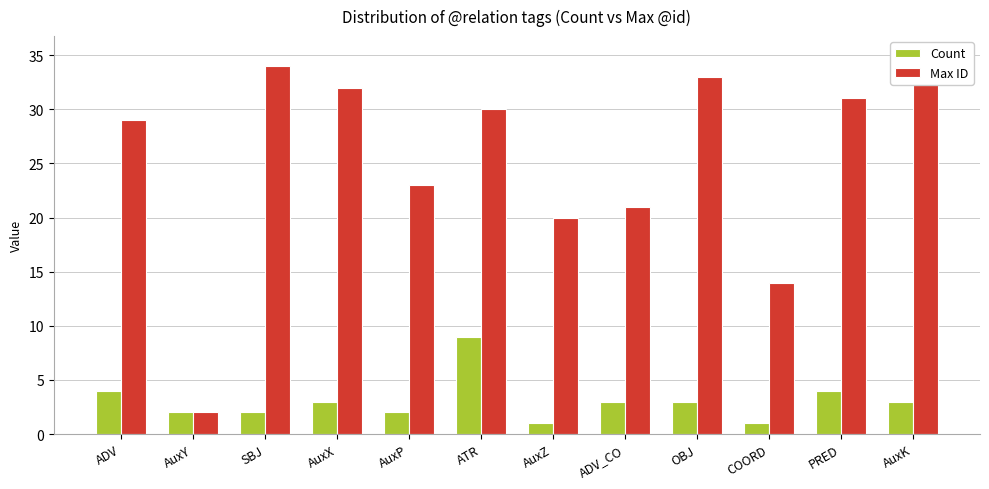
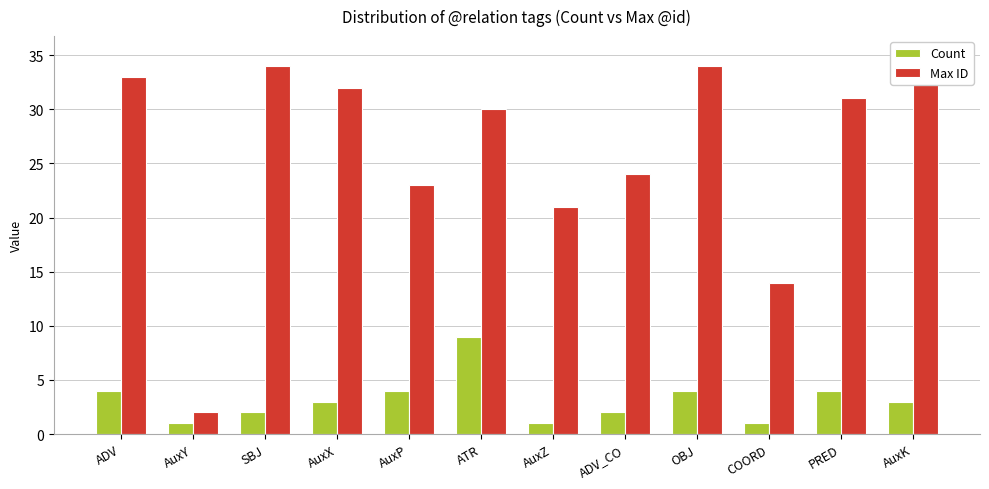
Max ID, ADV: 29 -> 33
Count, AuxY: 2 -> 1
Count, AuxP: 2 -> 4
Max ID, AuxZ: 20 -> 21
Count, ADV_CO: 3 -> 2
Max ID, ADV_CO: 21 -> 24
Count, OBJ: 3 -> 4
Max ID, OBJ: 33 -> 34
